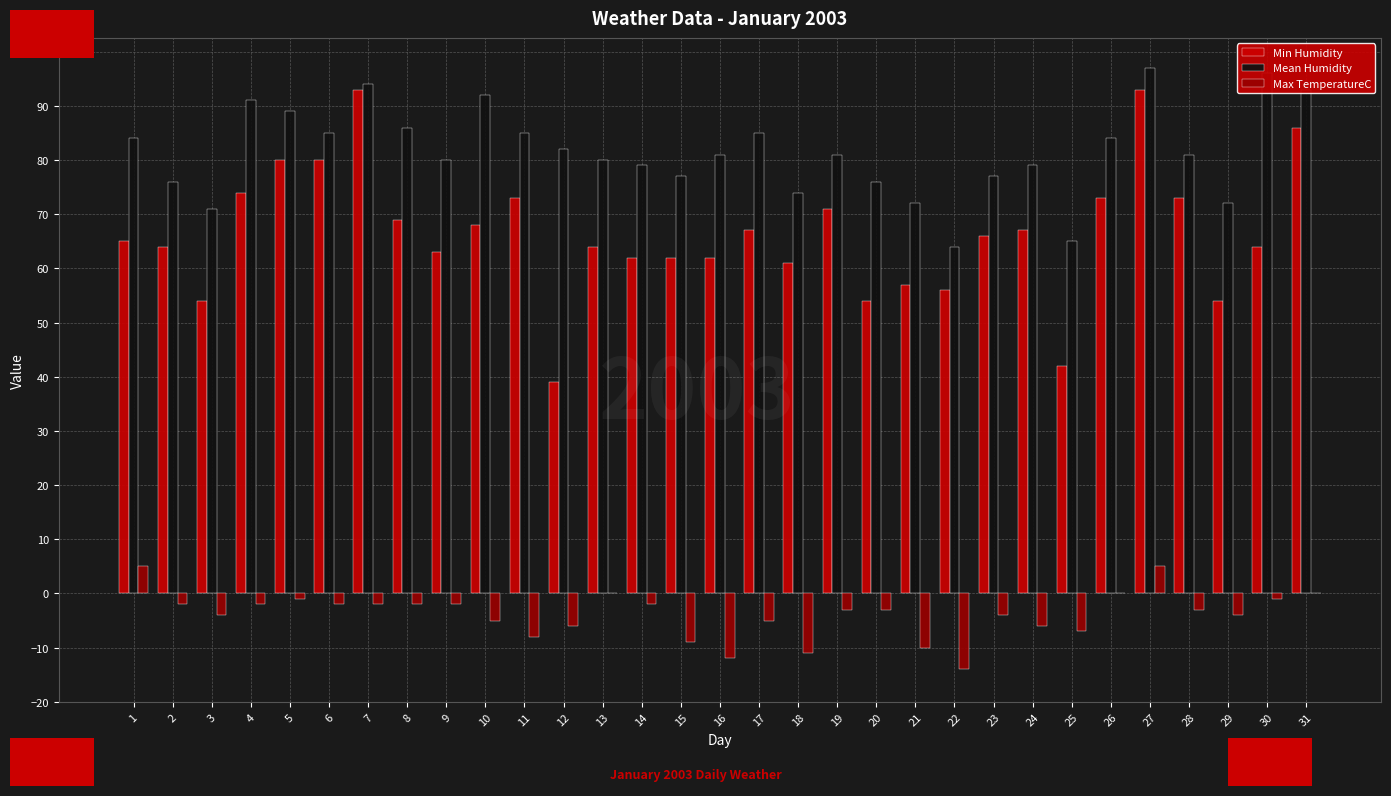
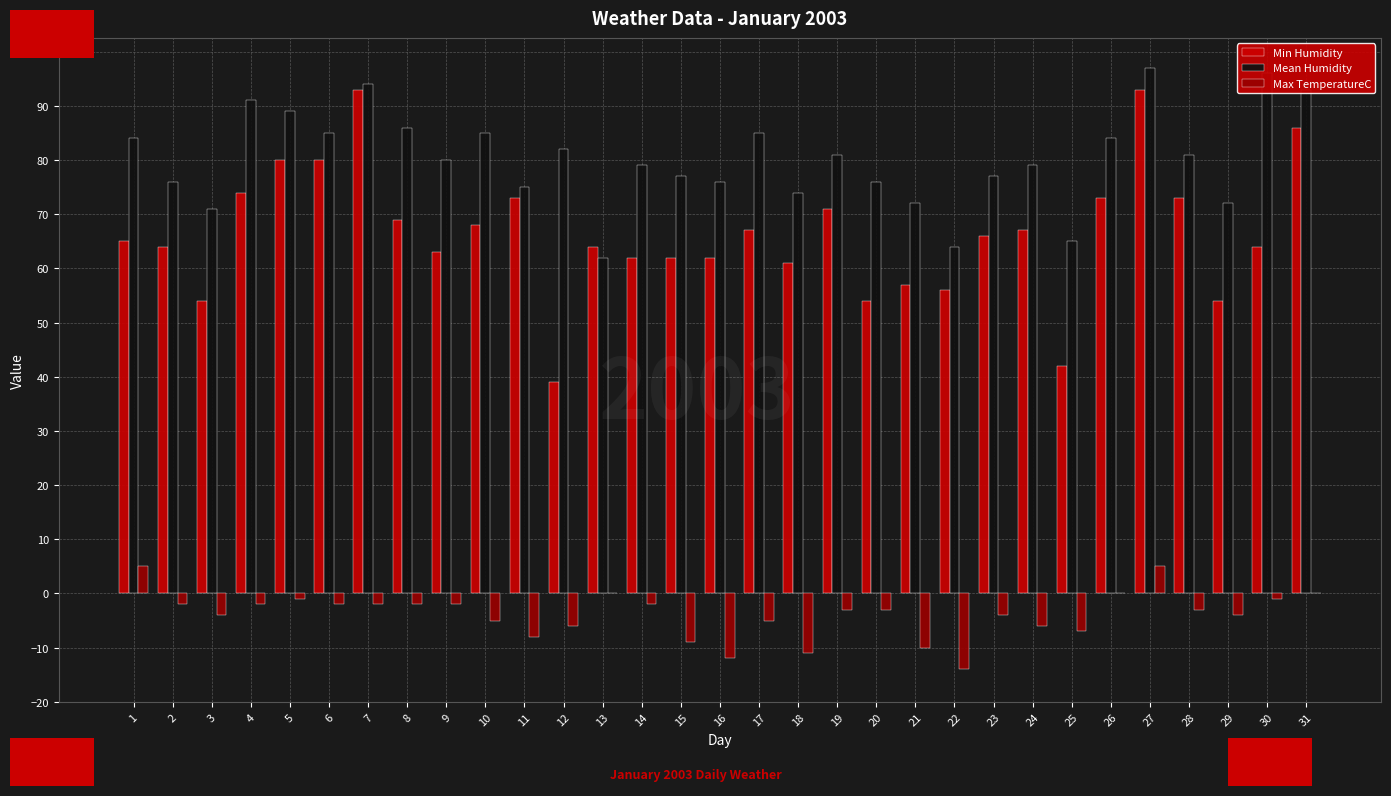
Mean Humidity, 10: 92 -> 85
Mean Humidity, 11: 85 -> 75
Mean Humidity, 13: 80 -> 62
Mean Humidity, 16: 81 -> 76
